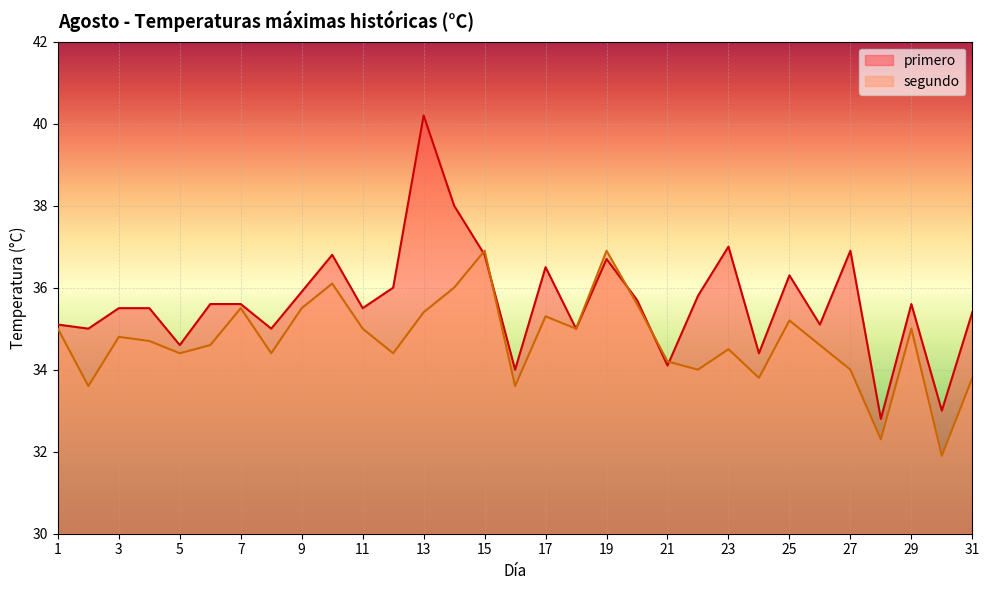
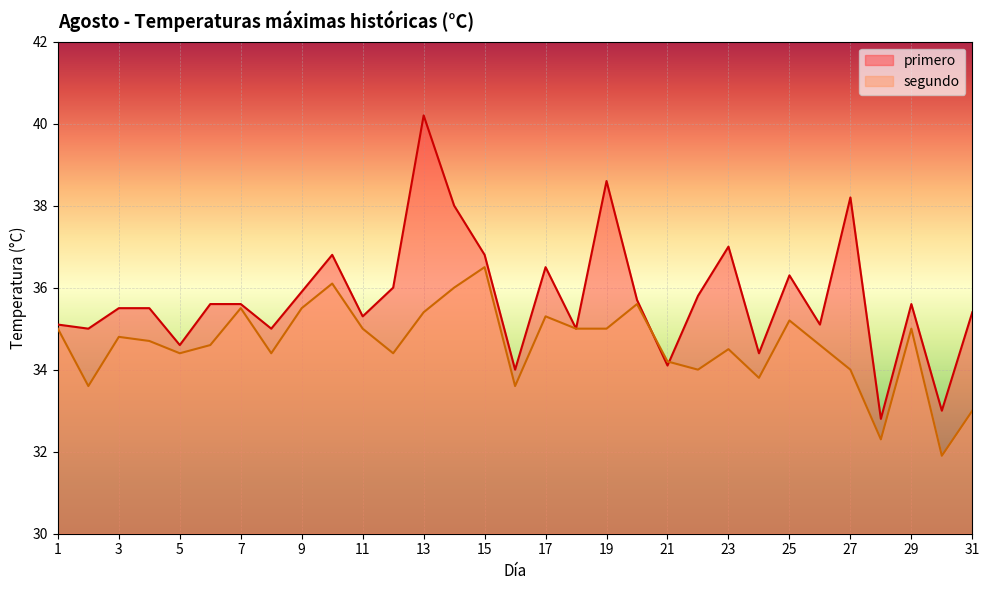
primero, 11: 35.5 -> 35.3
segundo, 15: 36.9 -> 36.5
primero, 19: 36.7 -> 38.6
segundo, 19: 36.9 -> 35.0
primero, 27: 36.9 -> 38.2
segundo, 31: 33.8 -> 33.0
